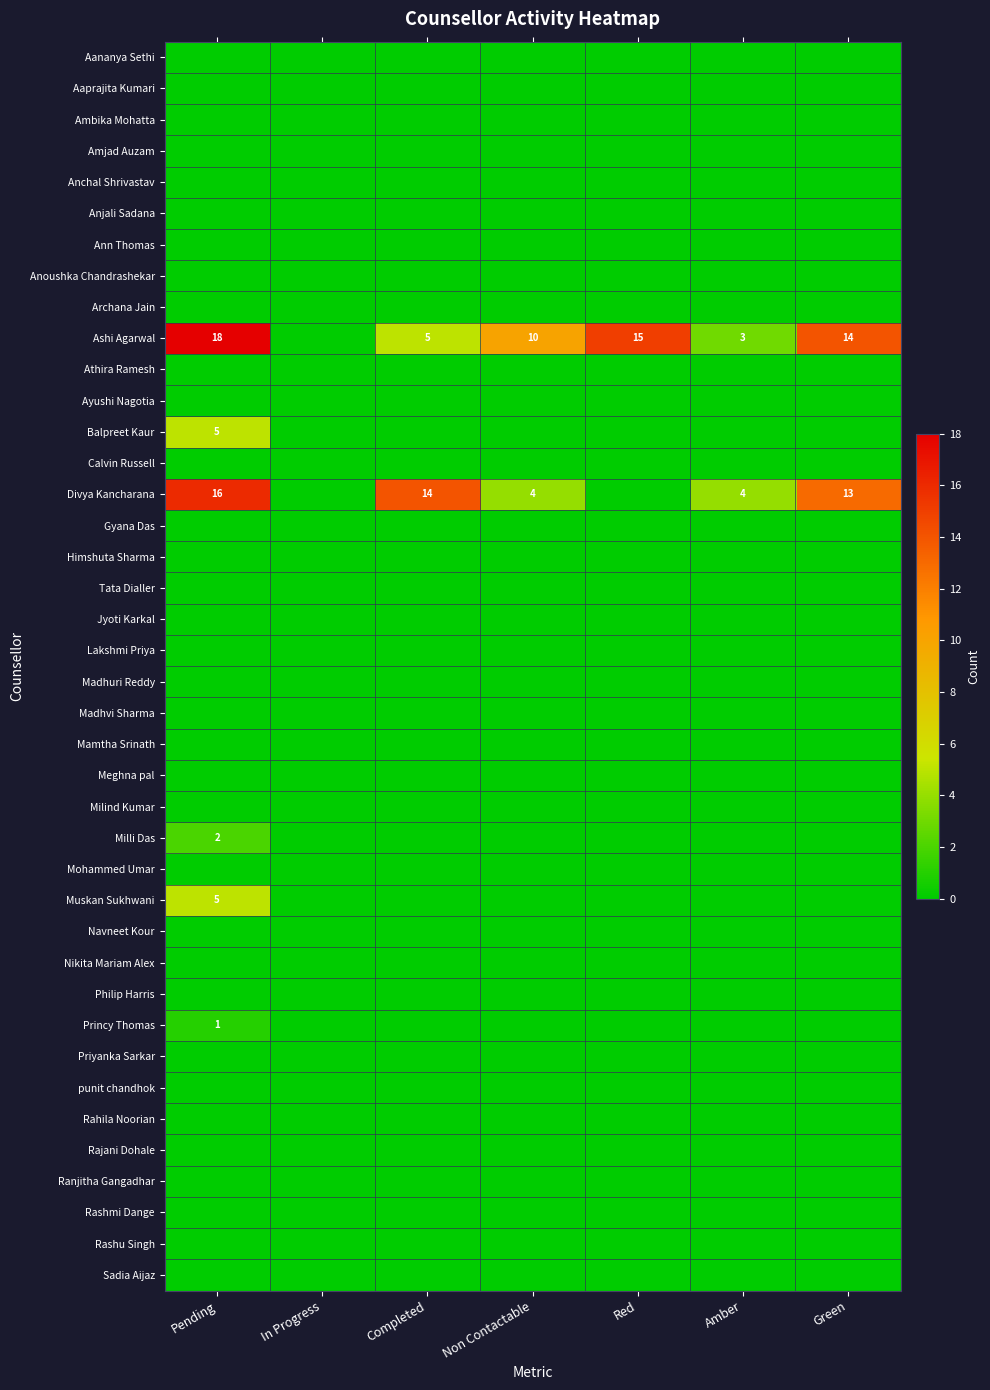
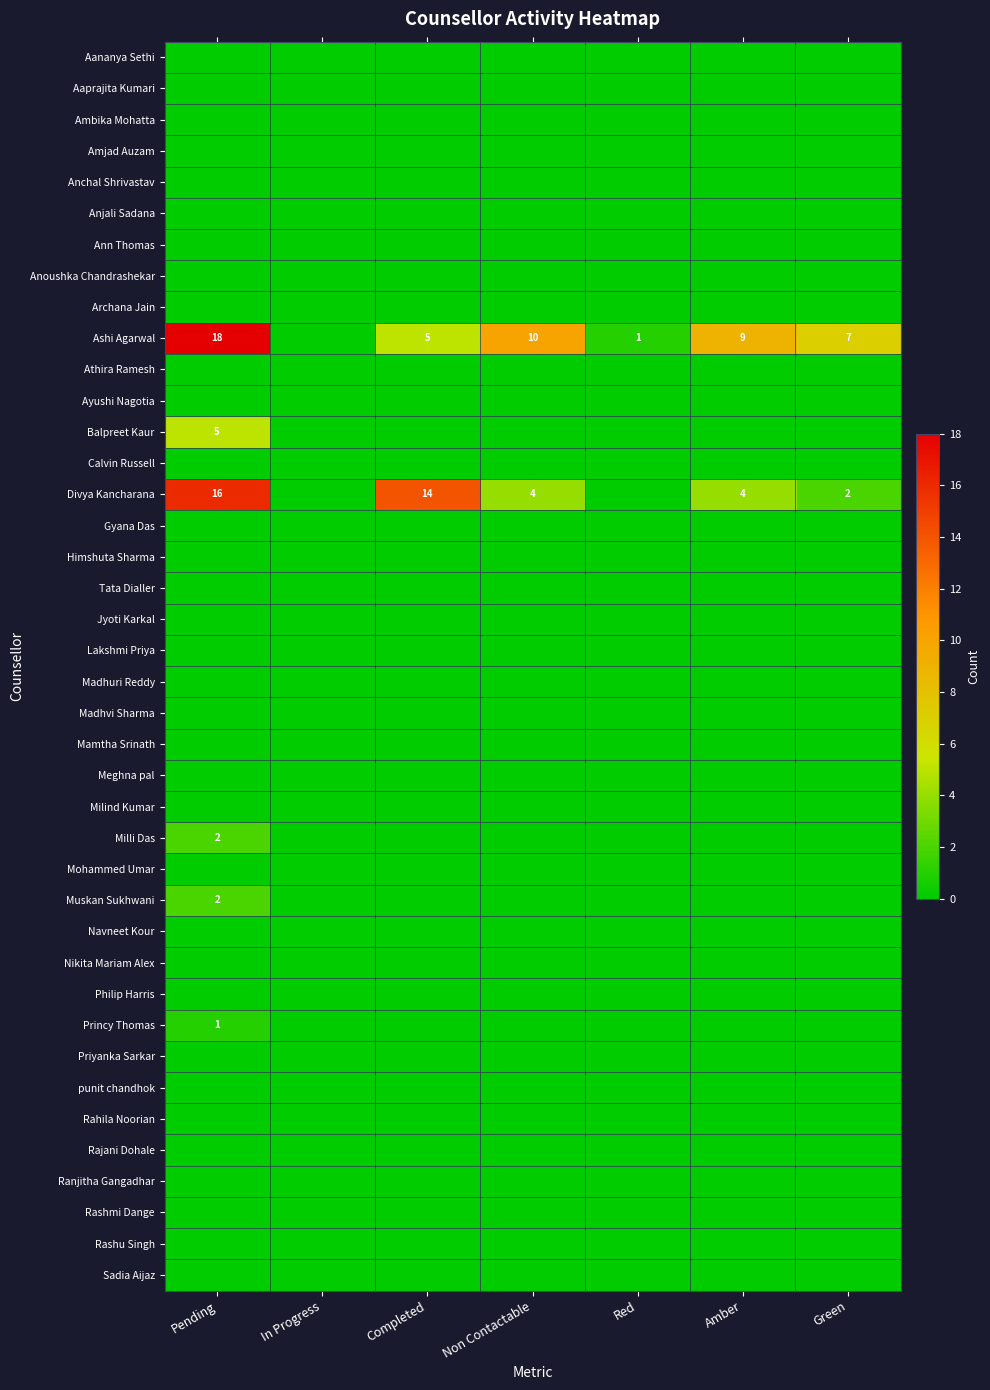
Ashi Agarwal, Red: 15 -> 1
Ashi Agarwal, Amber: 3 -> 9
Ashi Agarwal, Green: 14 -> 7
Divya Kancharana, Green: 13 -> 2
Muskan Sukhwani, Pending: 5 -> 2
